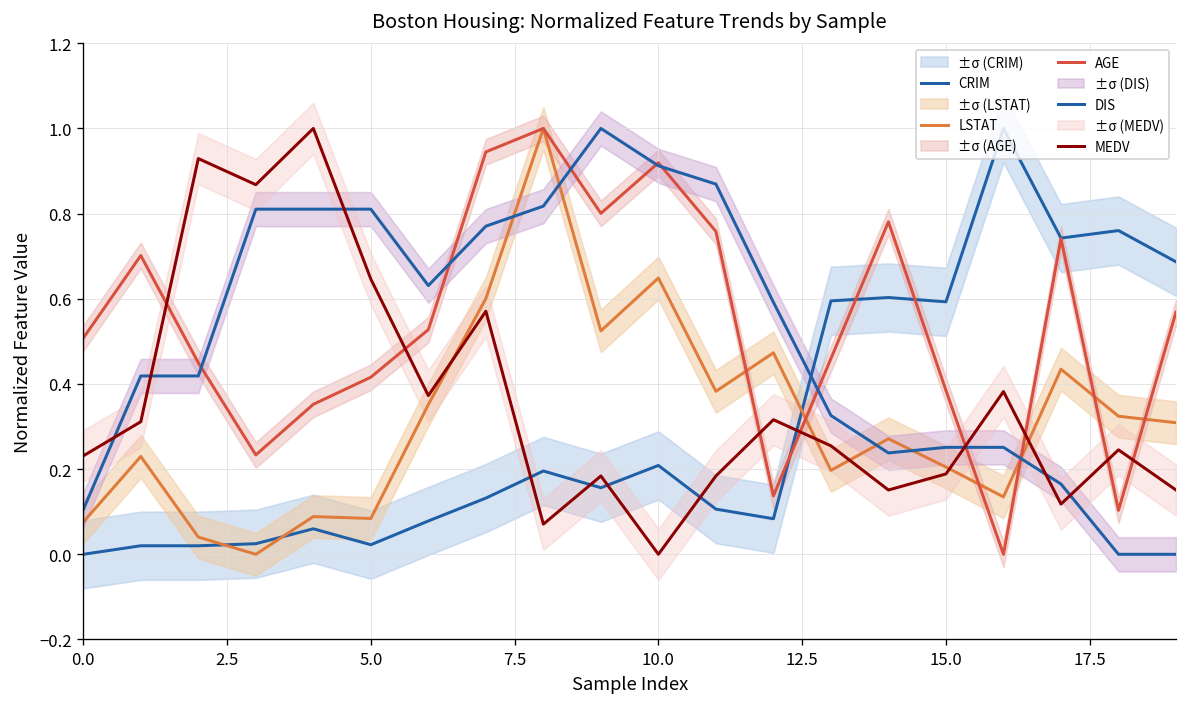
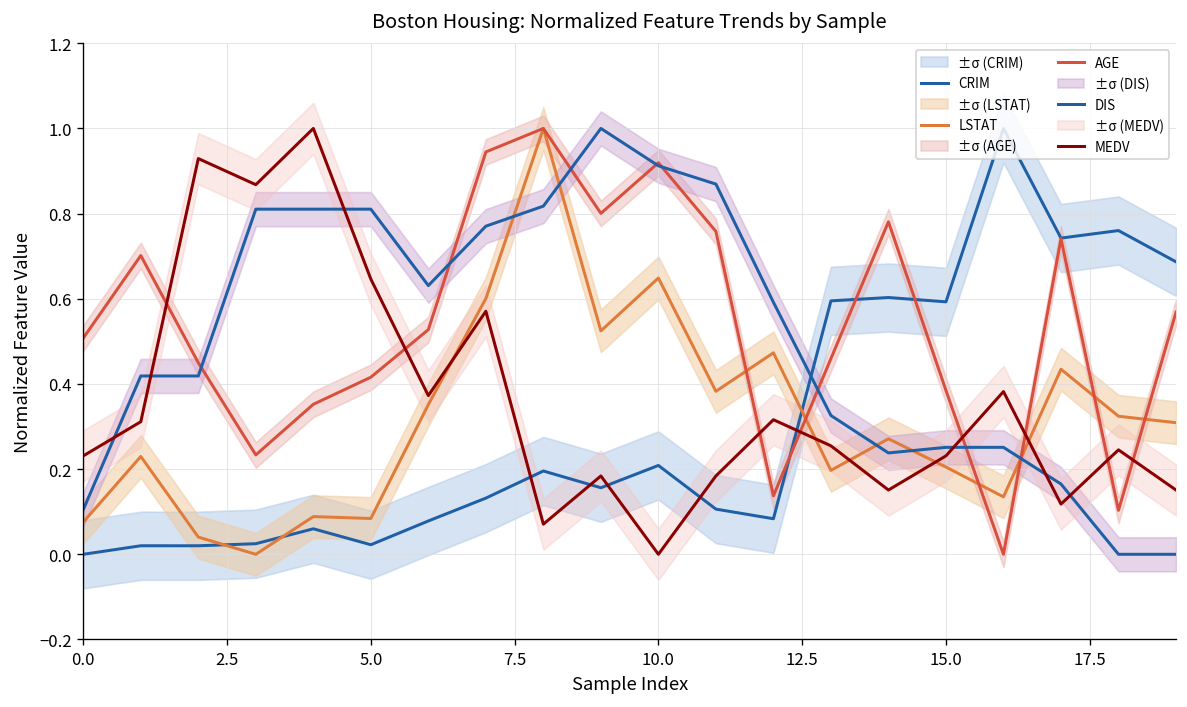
MEDV, 15.0: 0.19 -> 0.23
